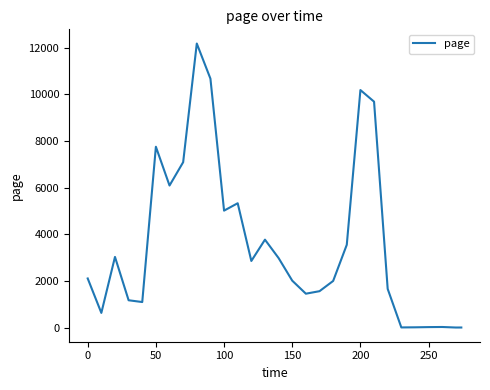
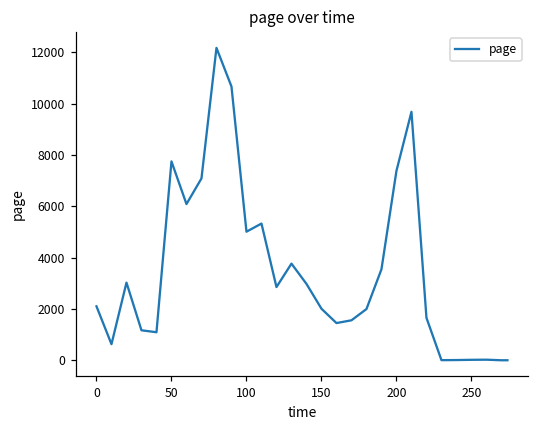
200: 10200 -> 7400
